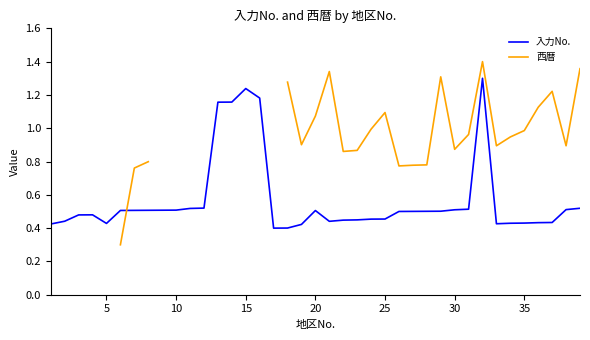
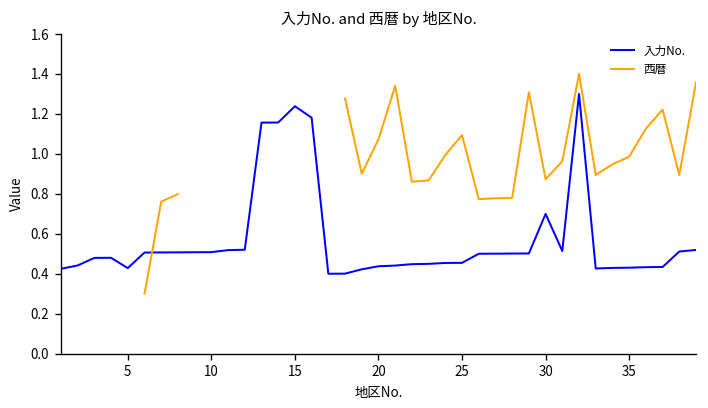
入力No., 20: 0.51 -> 0.44
入力No., 30: 0.51 -> 0.70
